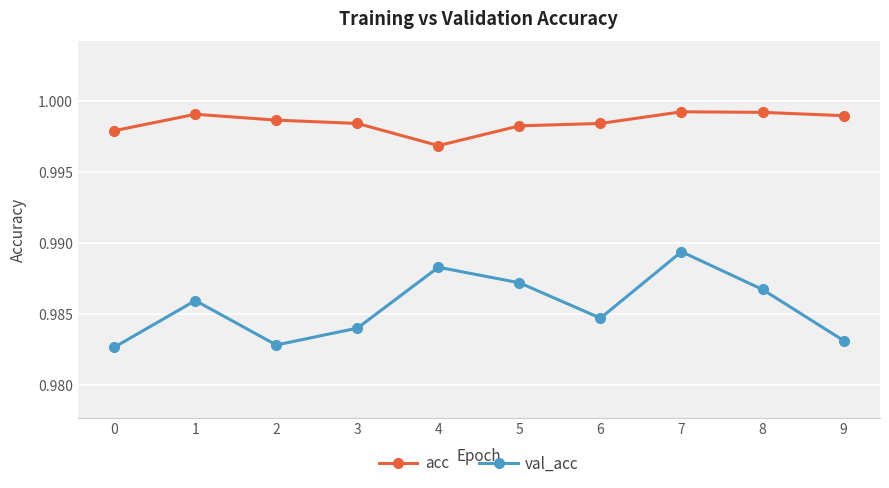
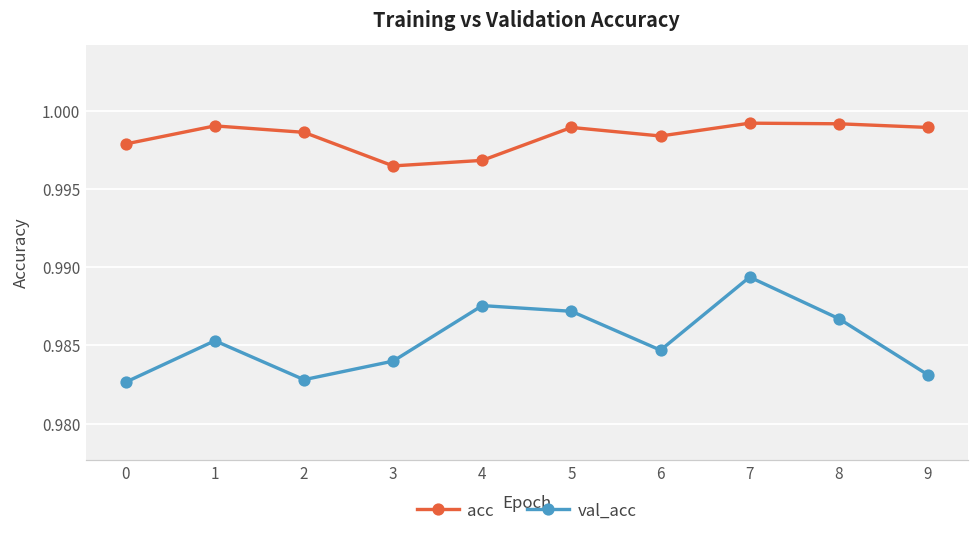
val_acc, 1: 0.9859 -> 0.9853
acc, 3: 0.9984 -> 0.9965
val_acc, 4: 0.9883 -> 0.9876
acc, 5: 0.9982 -> 0.9989
